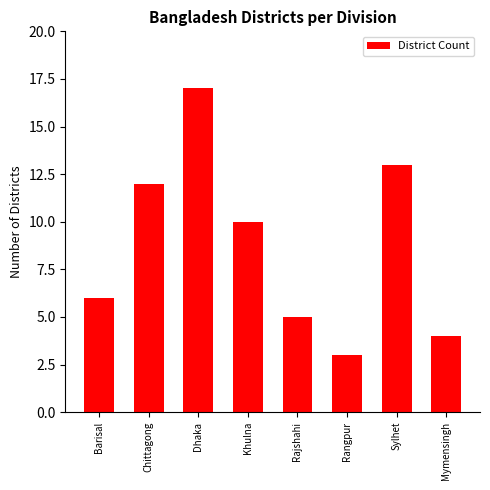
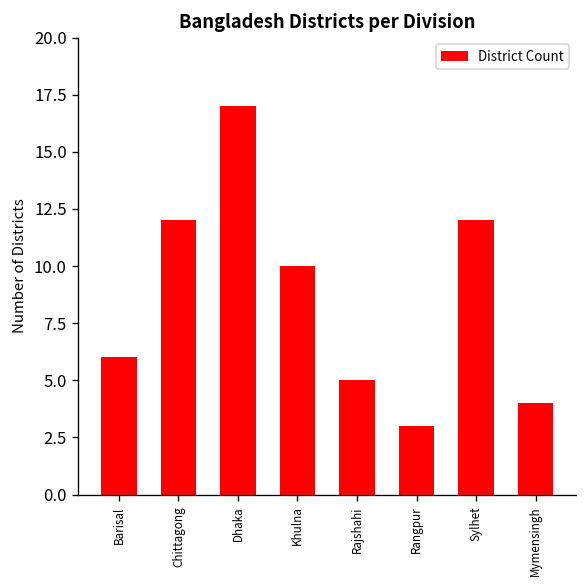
Sylhet: 13 -> 12
